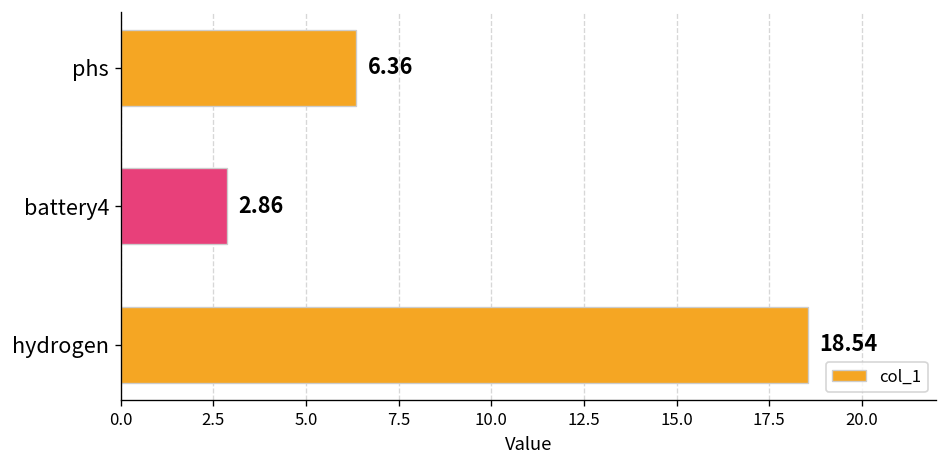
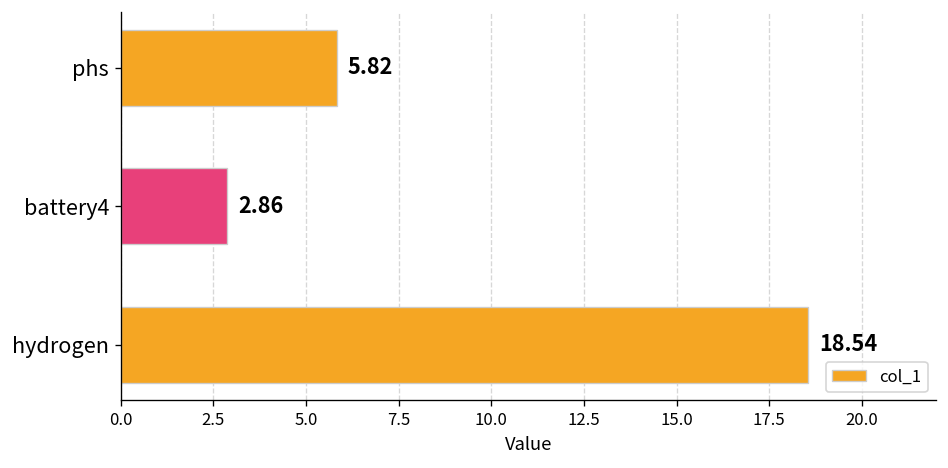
phs: 6.36 -> 5.82
